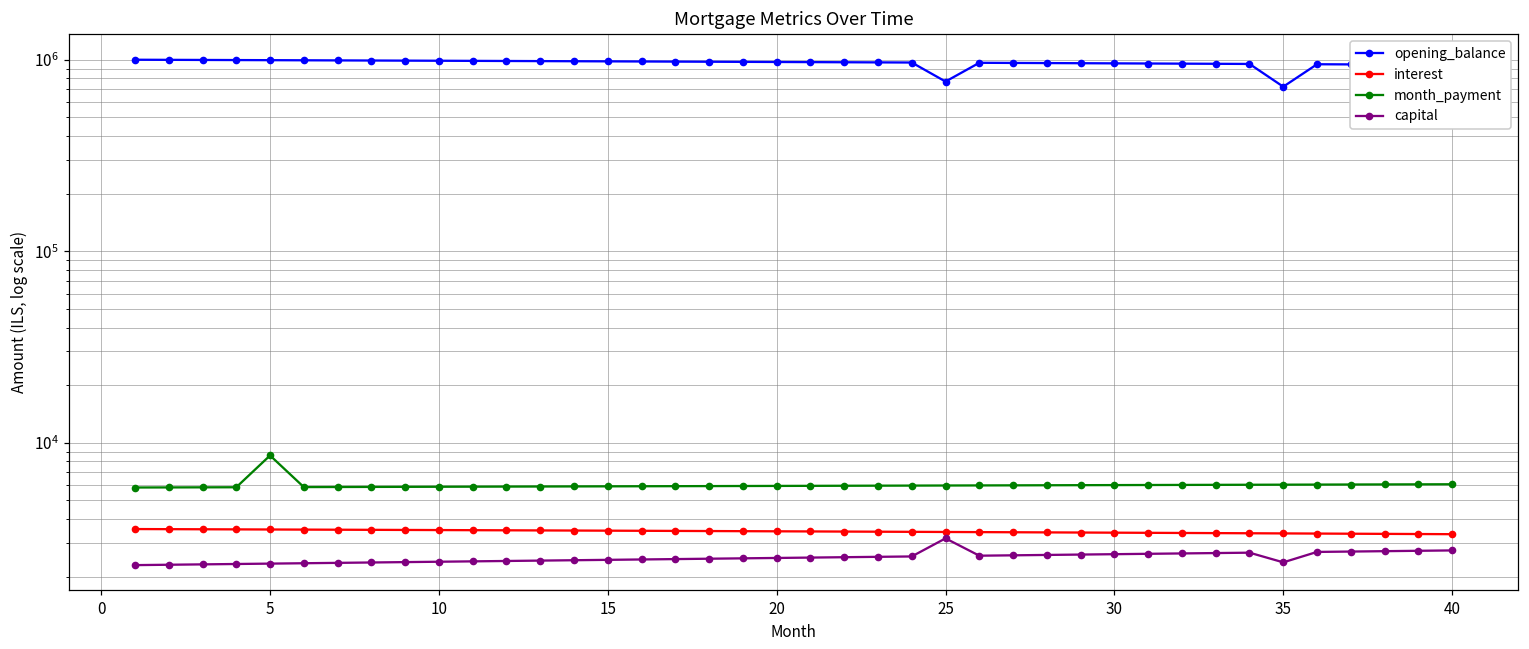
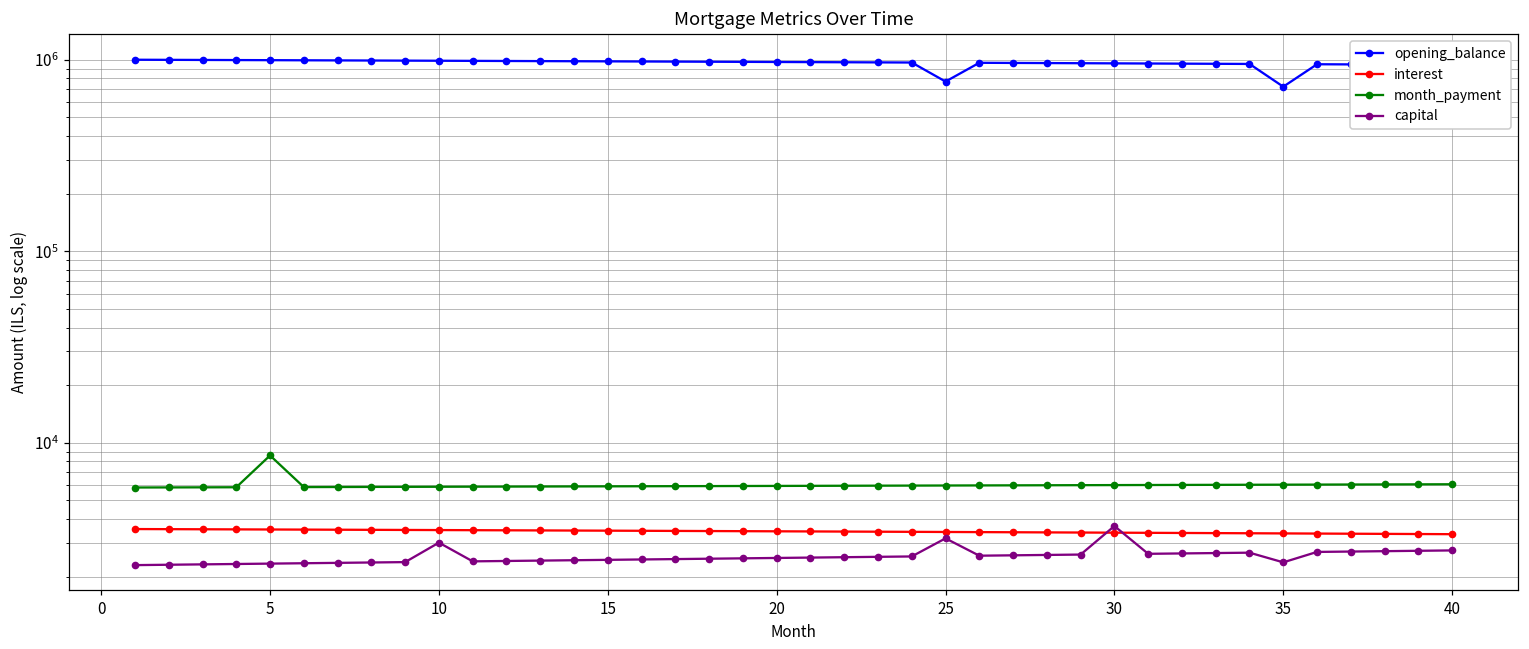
capital, 10: 2400 -> 3000
capital, 30: 2600 -> 3700
